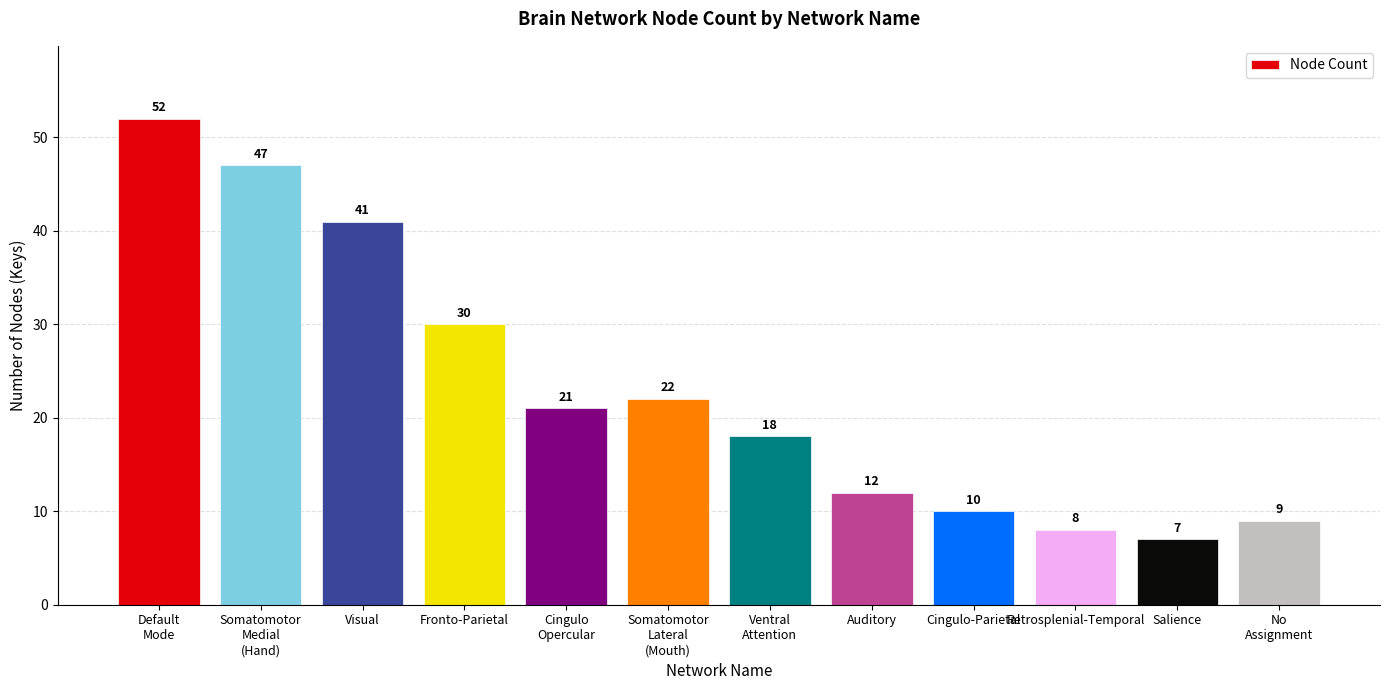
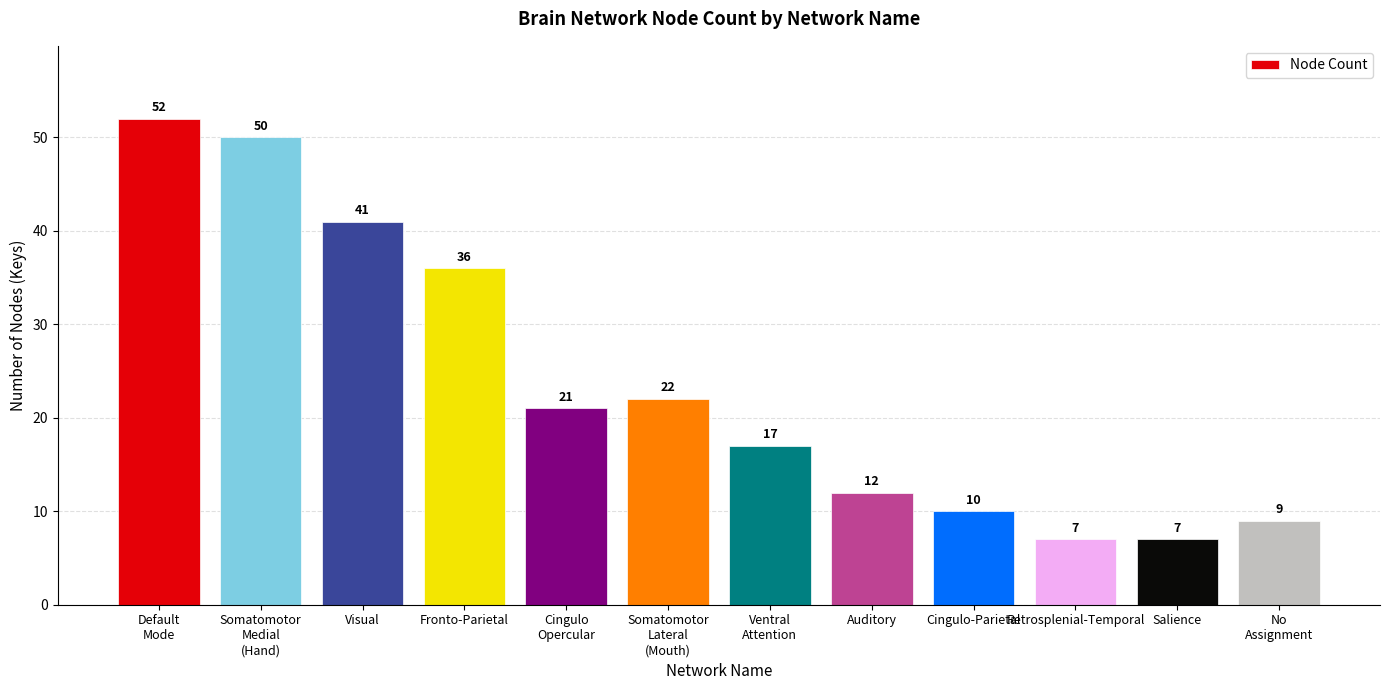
Somatomotor Medial (Hand): 47 -> 50
Fronto-Parietal: 30 -> 36
Ventral Attention: 18 -> 17
Retrosplenial-Temporal: 8 -> 7
